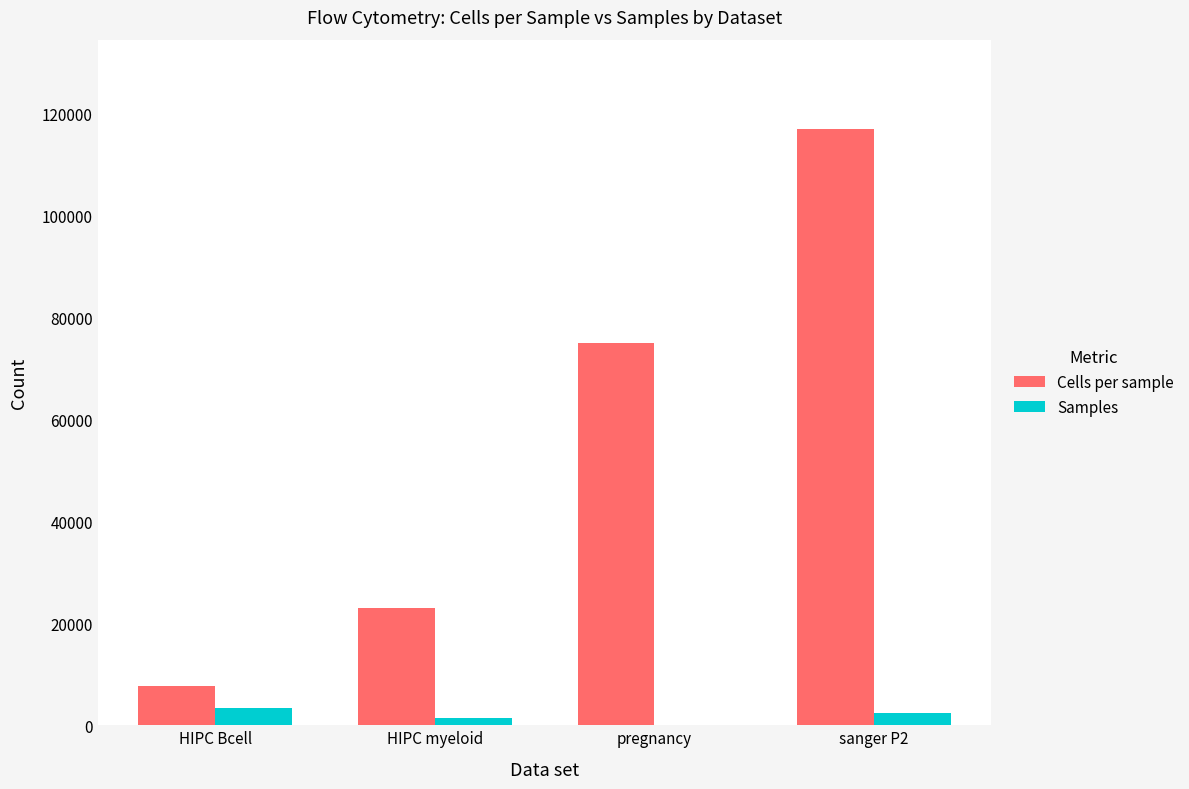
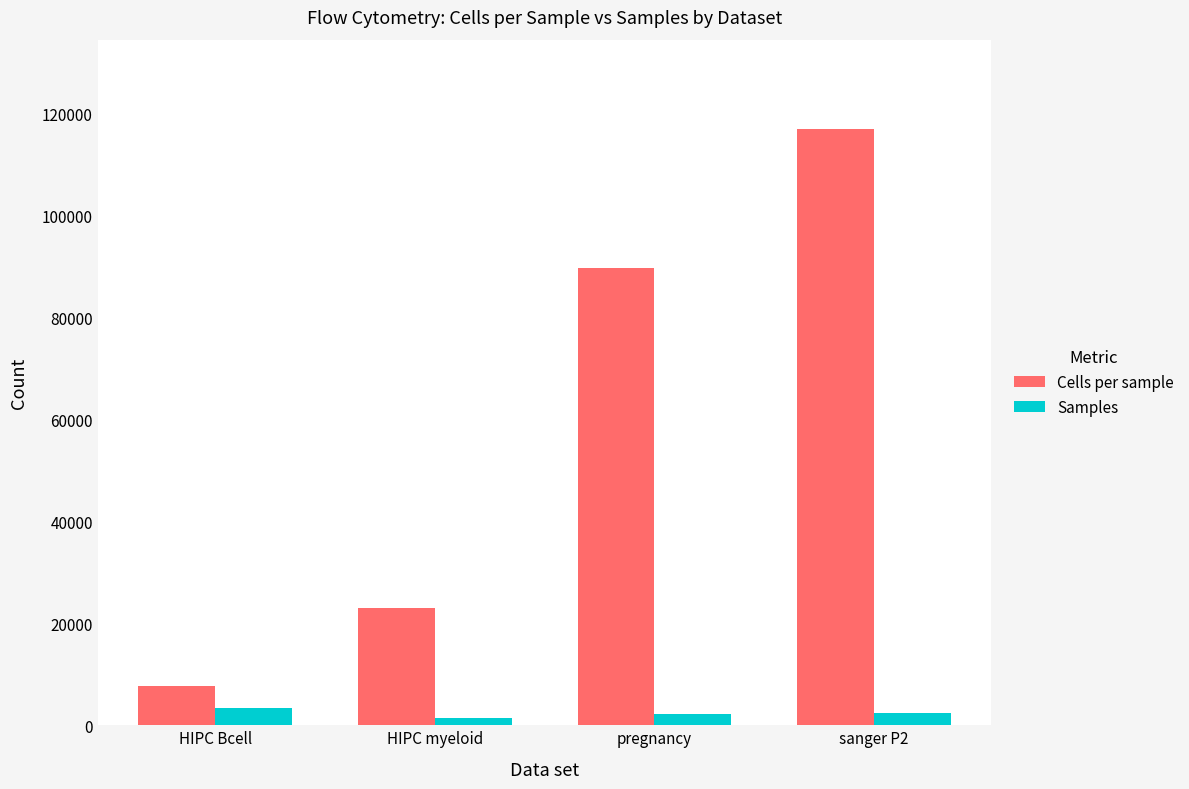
Cells per sample, pregnancy: 75000 -> 90000
Samples, pregnancy: 0 -> 2000
